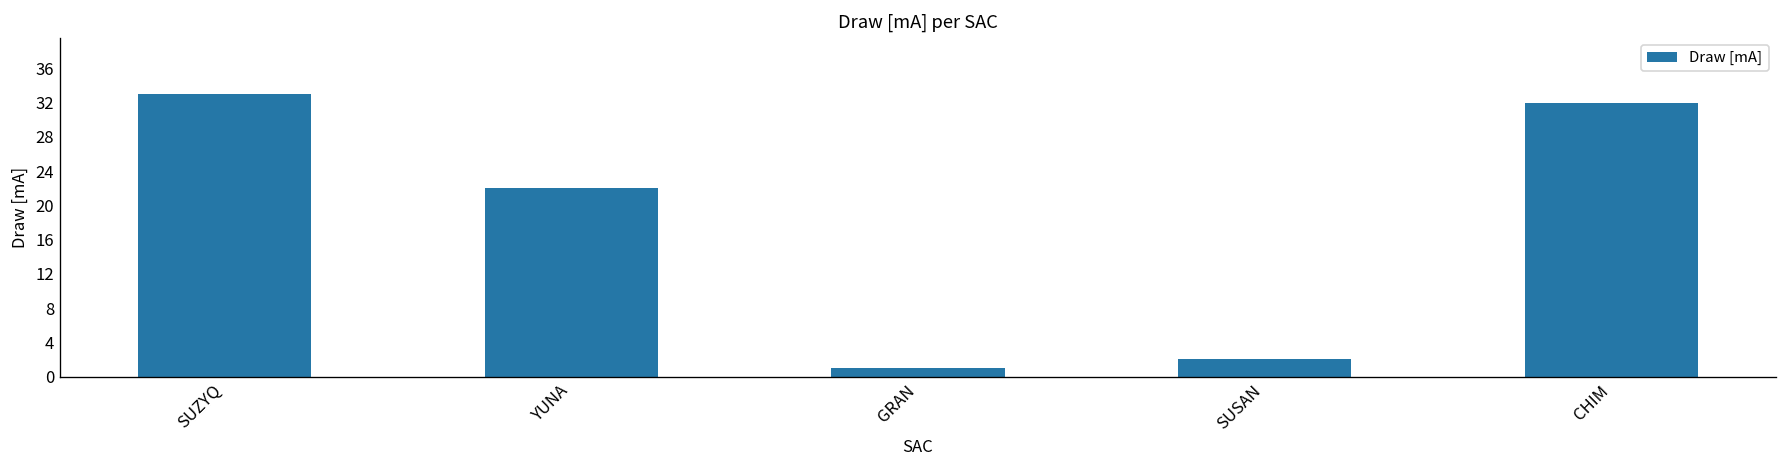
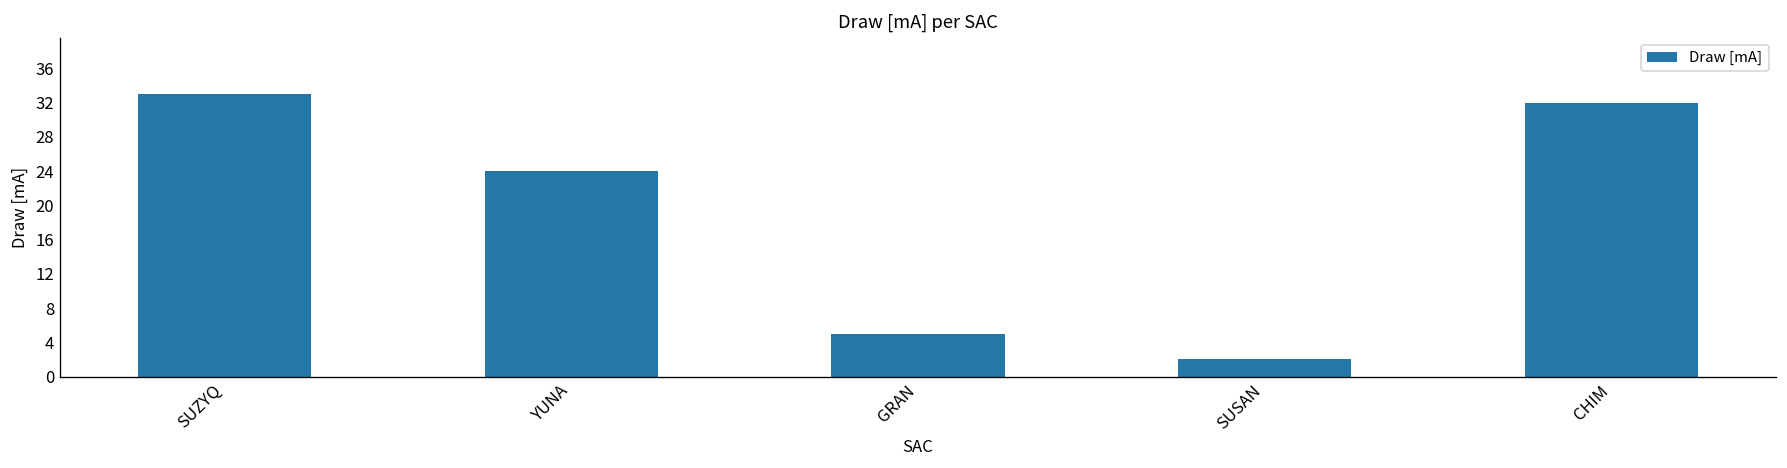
YUNA: 22 -> 24
GRAN: 1 -> 5
